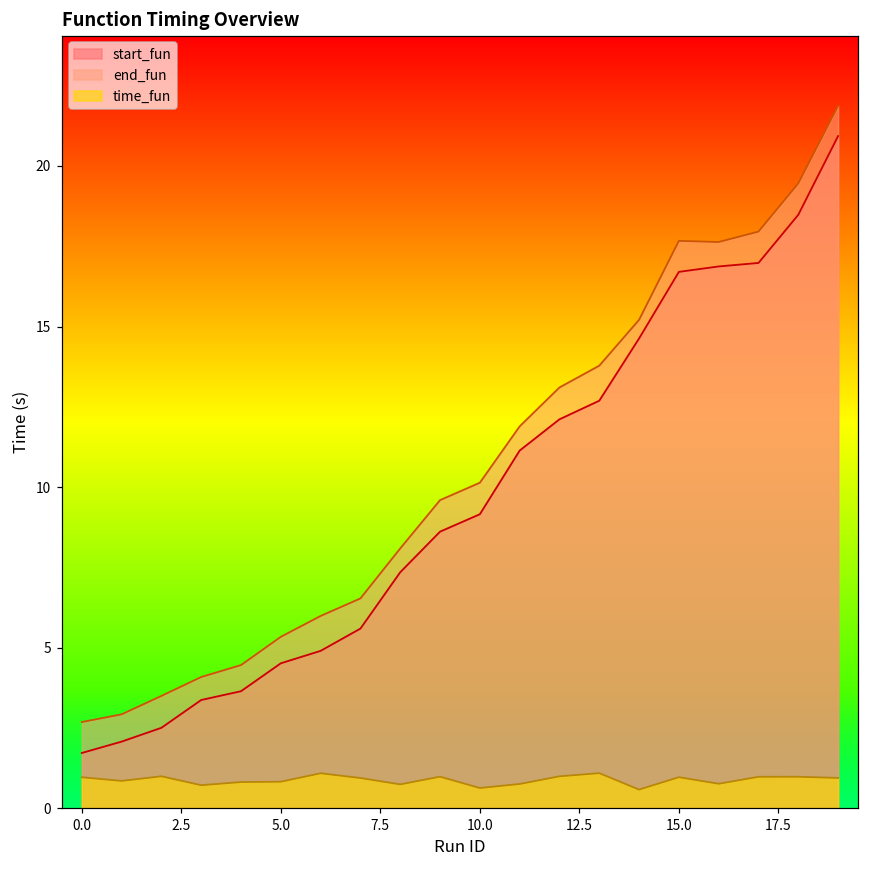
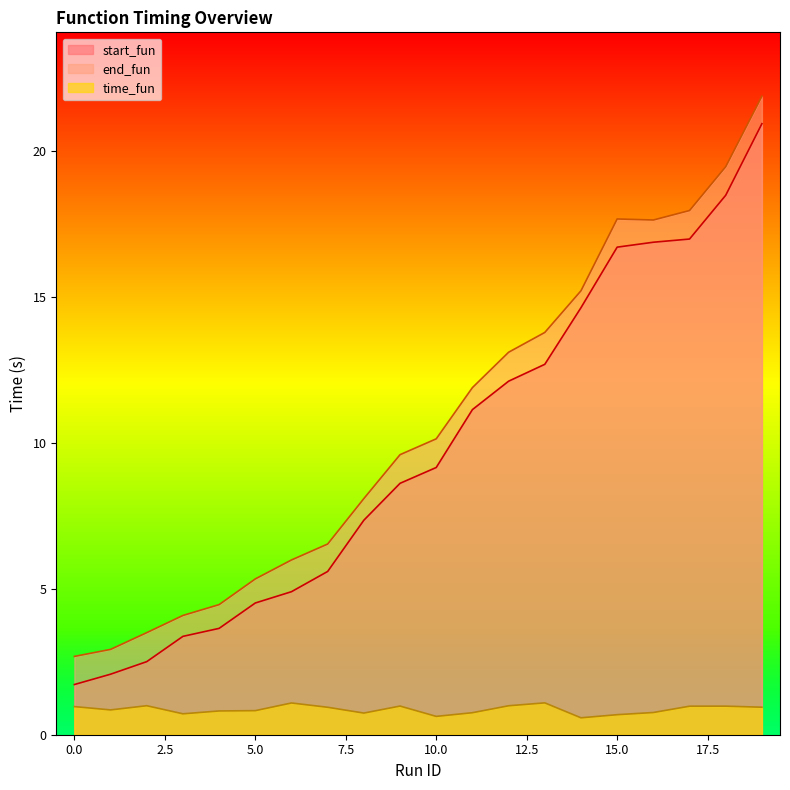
time_fun, 15.0: 1.0 -> 0.7
